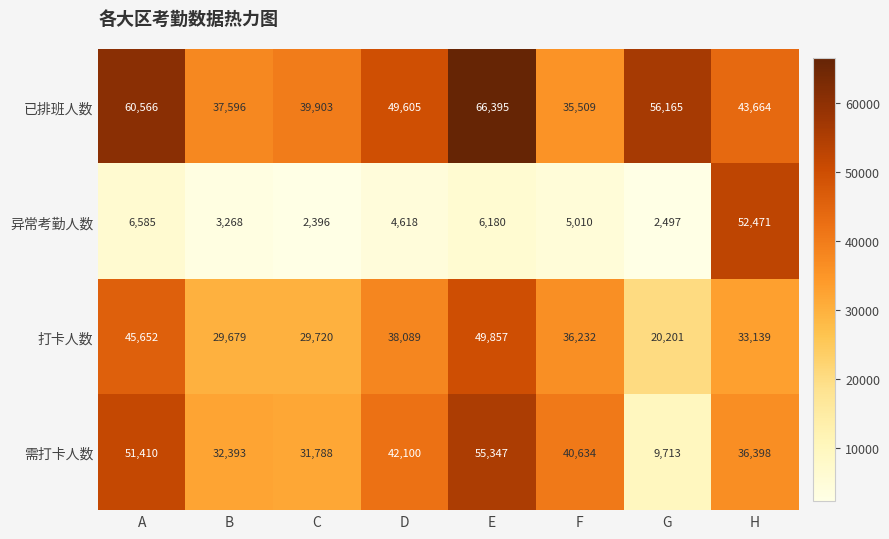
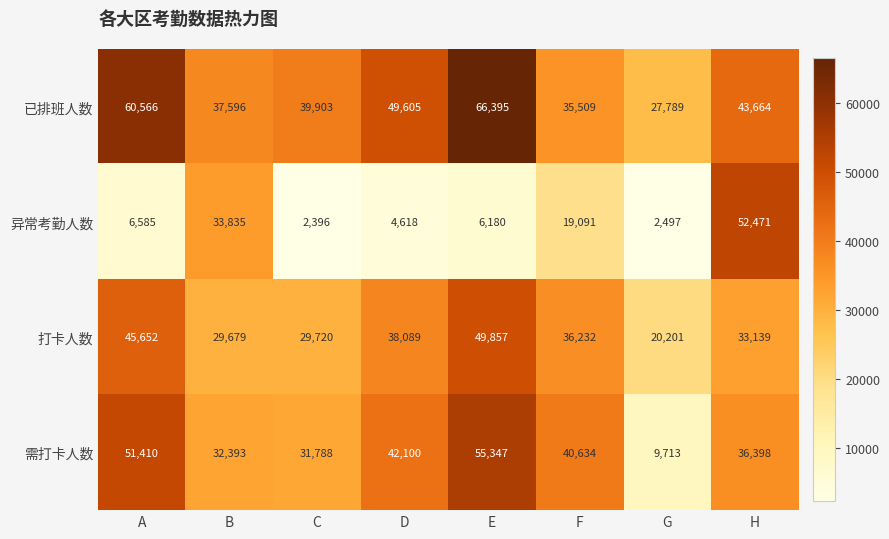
已排班人数, G: 56,165 -> 27,789
异常考勤人数, B: 3,268 -> 33,835
异常考勤人数, F: 5,010 -> 19,091
